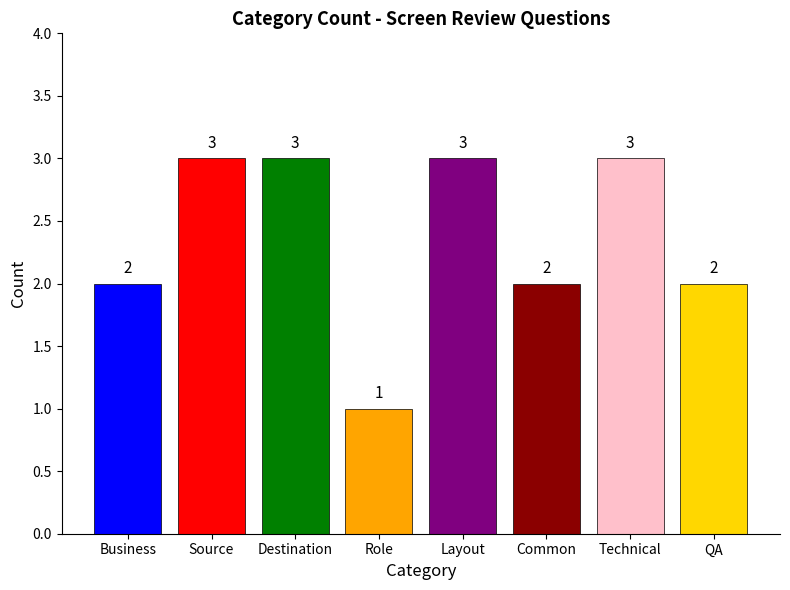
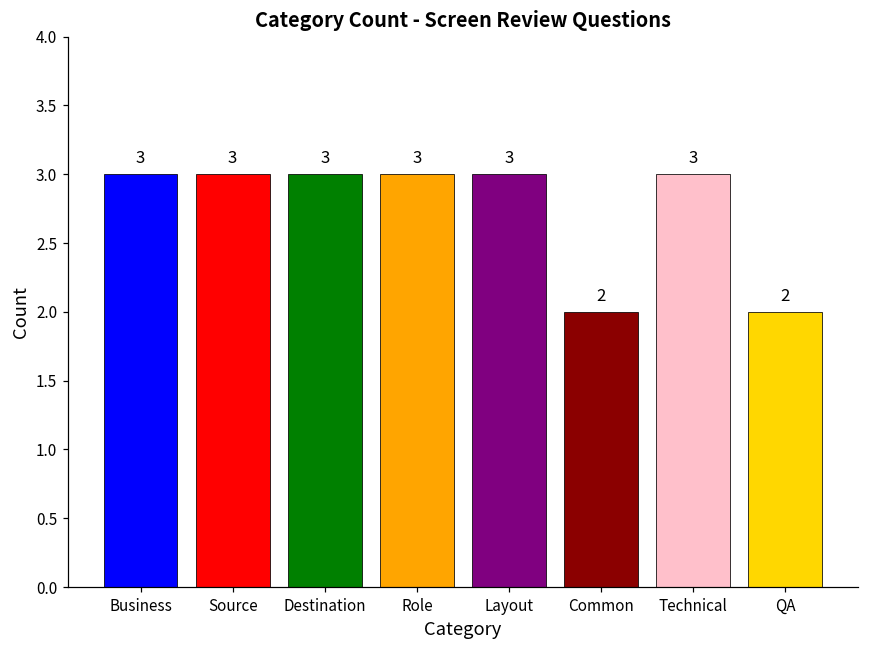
Business: 2 -> 3
Role: 1 -> 3
